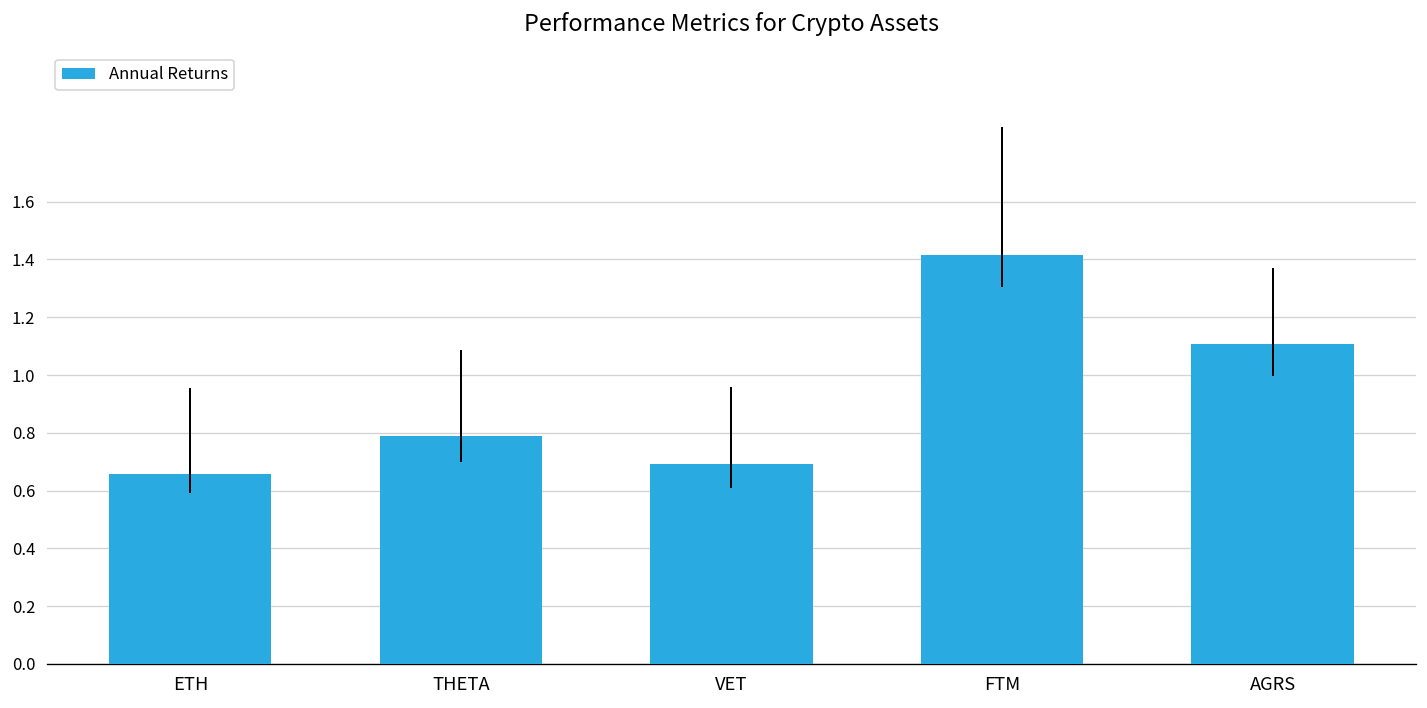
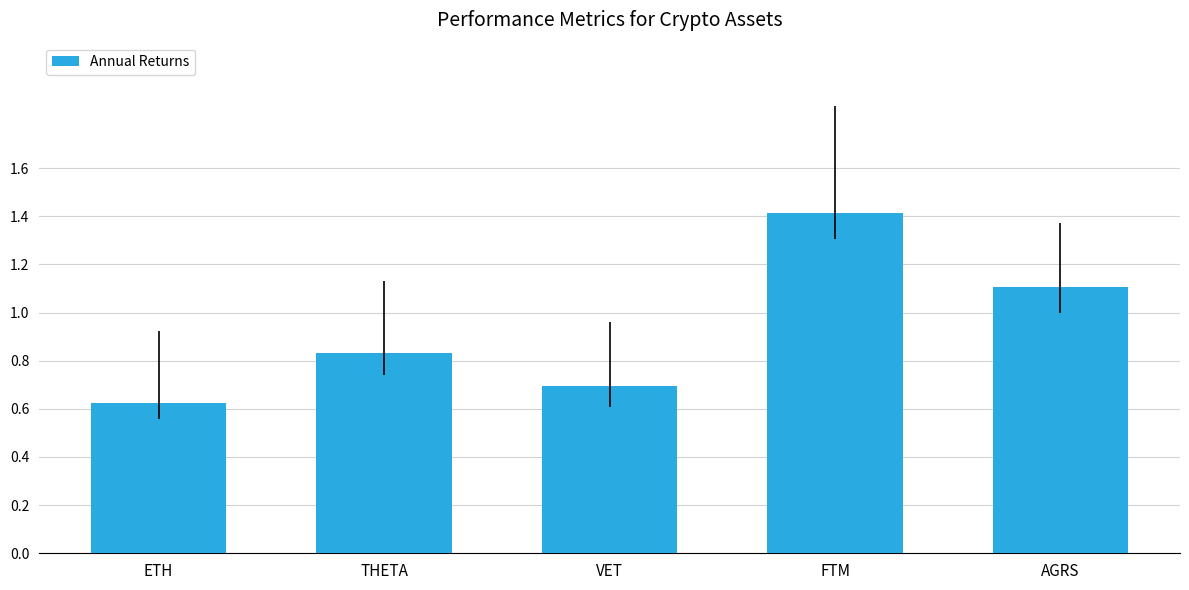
ETH: 0.66 -> 0.62
THETA: 0.79 -> 0.83
